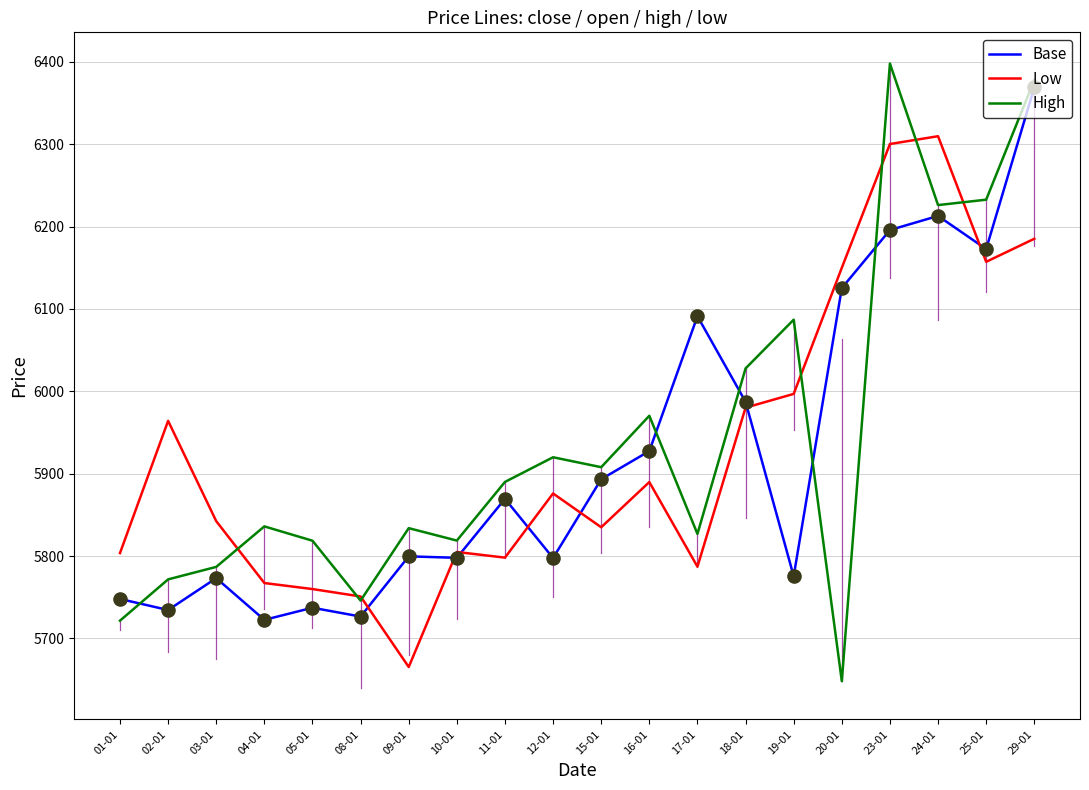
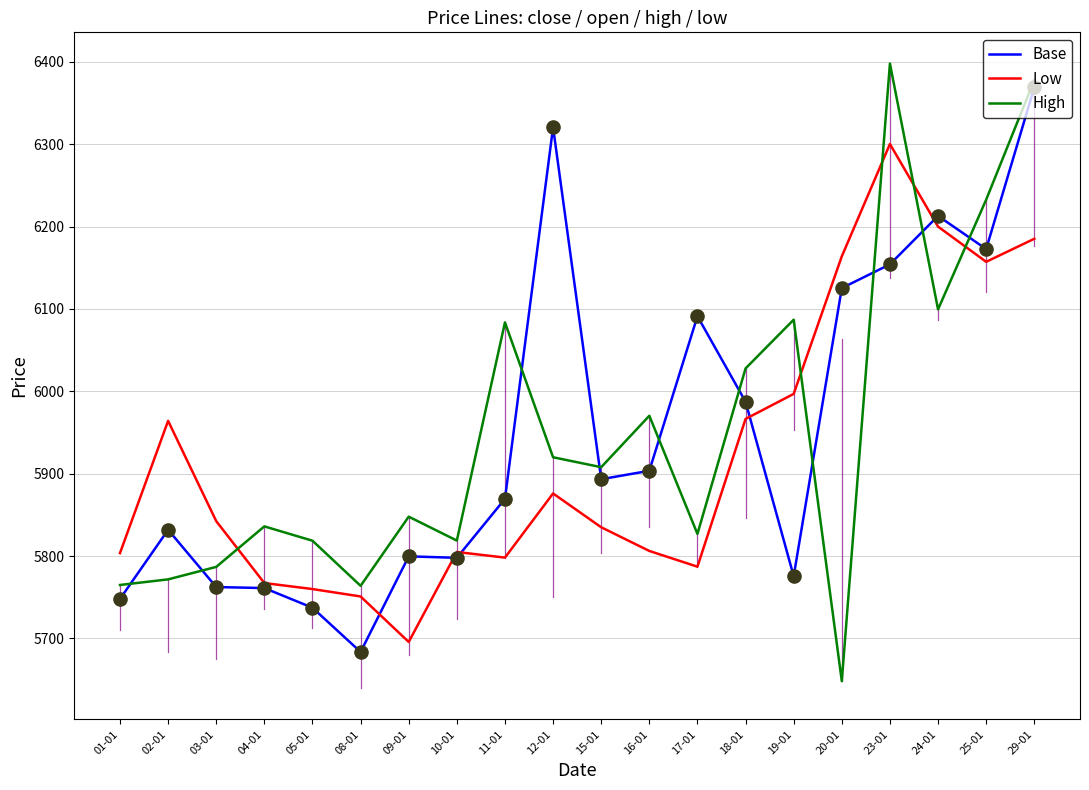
High, 01-01: 5720 -> 5760
Base, 02-01: 5730 -> 5830
Base, 03-01: 5770 -> 5760
Base, 04-01: 5720 -> 5760
Base, 08-01: 5730 -> 5680
High, 08-01: 5750 -> 5760
Low, 09-01: 5670 -> 5700
High, 09-01: 5830 -> 5850
High, 11-01: 5890 -> 6080
Base, 12-01: 5800 -> 6320
Base, 16-01: 5930 -> 5900
Low, 16-01: 5890 -> 5810
Low, 18-01: 5980 -> 5970
Low, 20-01: 6150 -> 6160
Base, 23-01: 6200 -> 6150
Low, 24-01: 6310 -> 6200
High, 24-01: 6230 -> 6100
